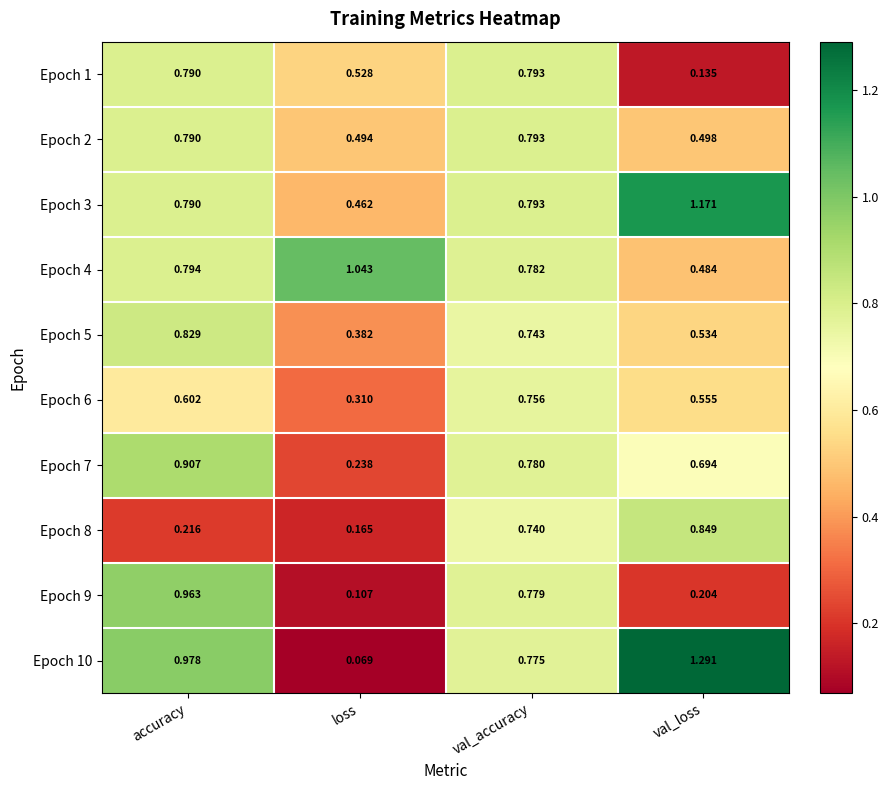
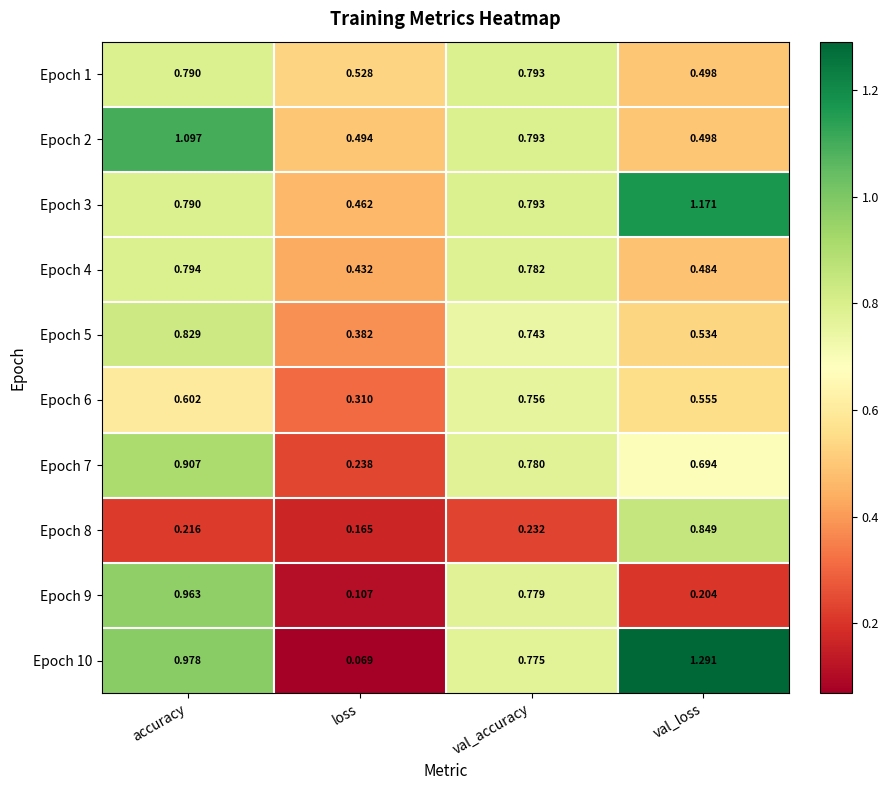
Epoch 1, val_loss: 0.135 -> 0.498
Epoch 2, accuracy: 0.790 -> 1.097
Epoch 4, loss: 1.043 -> 0.432
Epoch 8, val_accuracy: 0.740 -> 0.232
